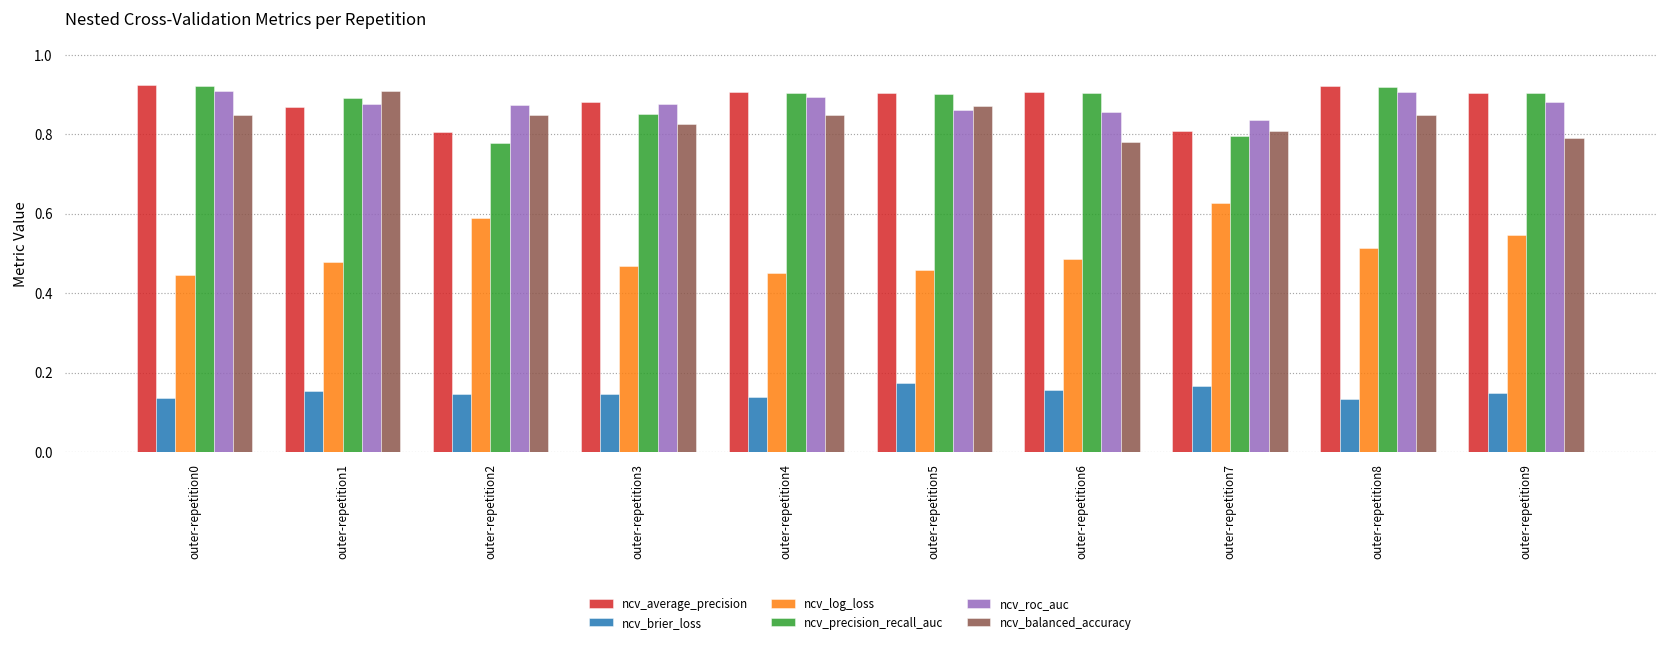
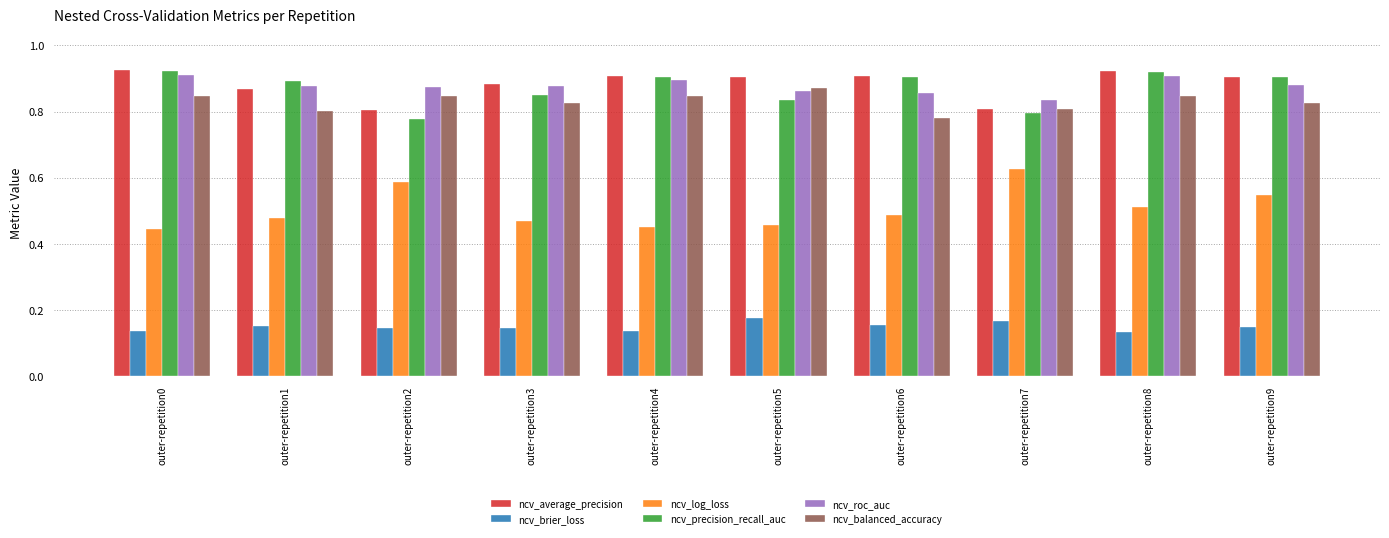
ncv_balanced_accuracy, outer-repetition1: 0.91 -> 0.80
ncv_precision_recall_auc, outer-repetition5: 0.90 -> 0.84
ncv_balanced_accuracy, outer-repetition9: 0.79 -> 0.83
